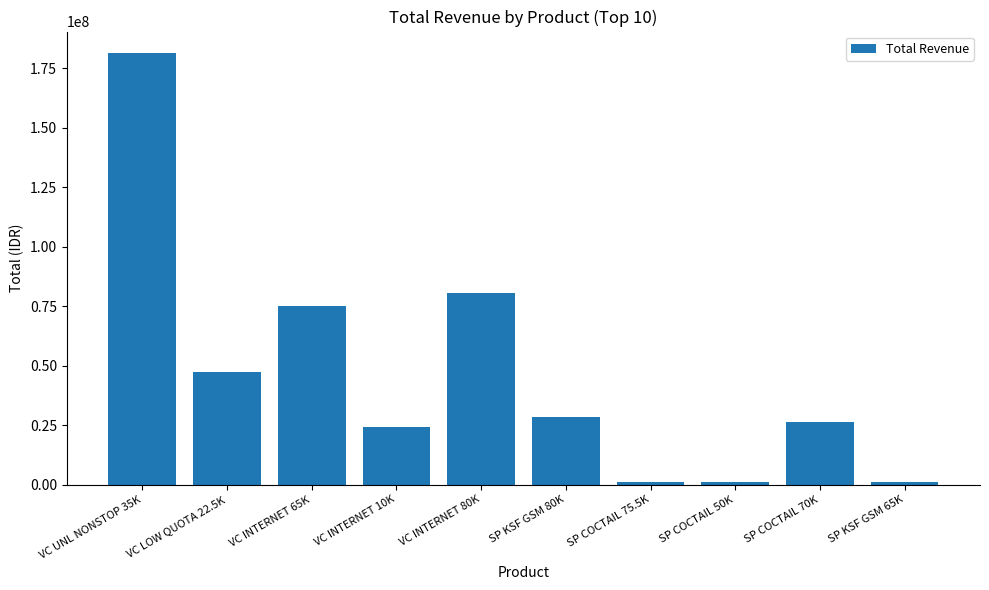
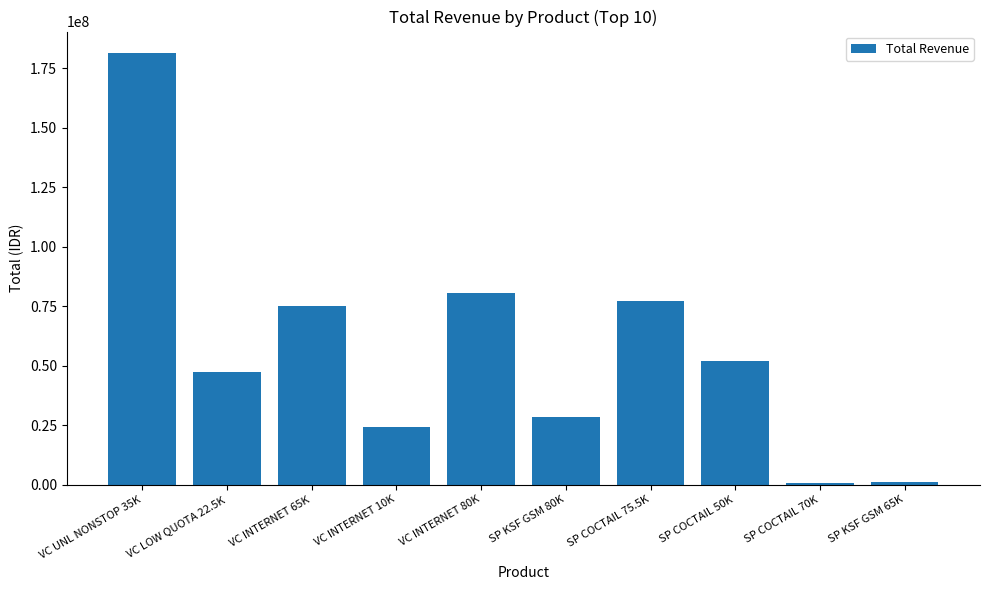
SP COCTAIL 75.5K: 1000000 -> 77000000
SP COCTAIL 50K: 1000000 -> 52000000
SP COCTAIL 70K: 26000000 -> 1000000
